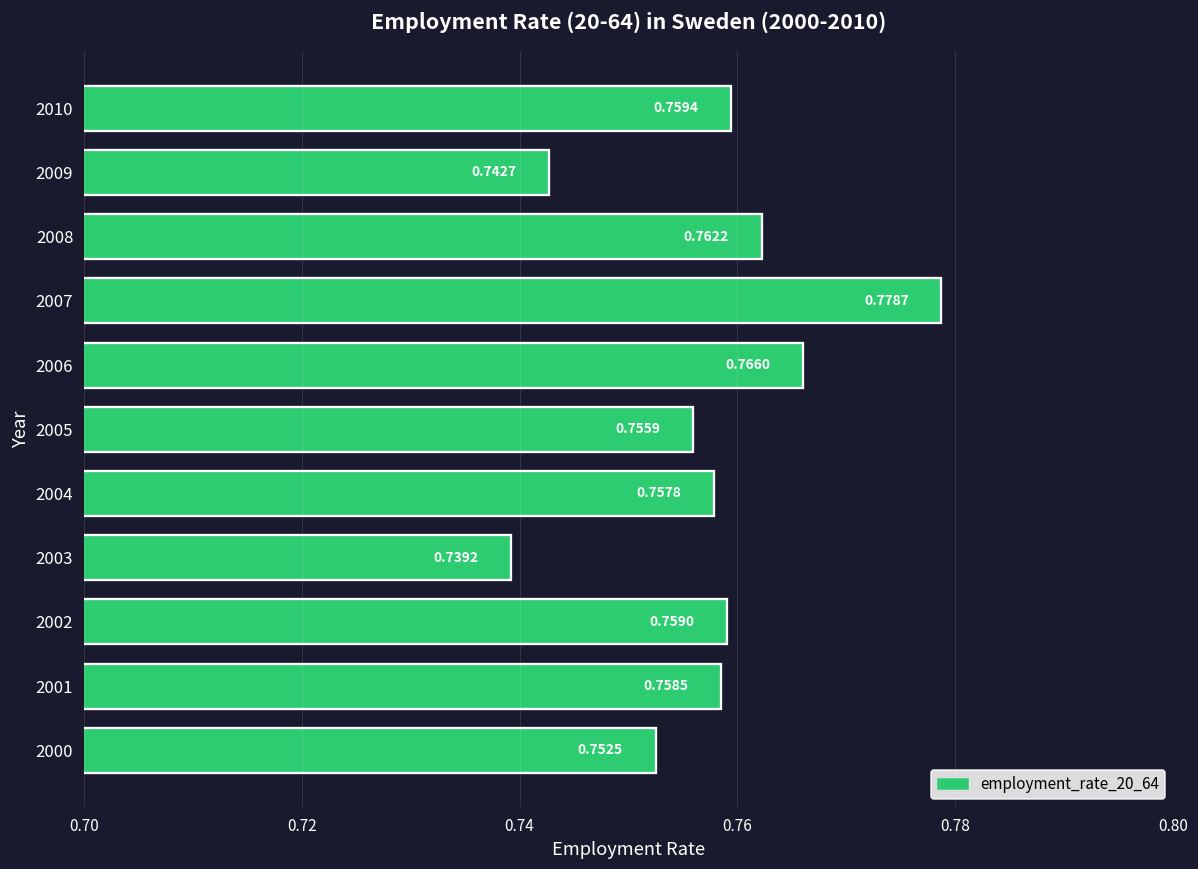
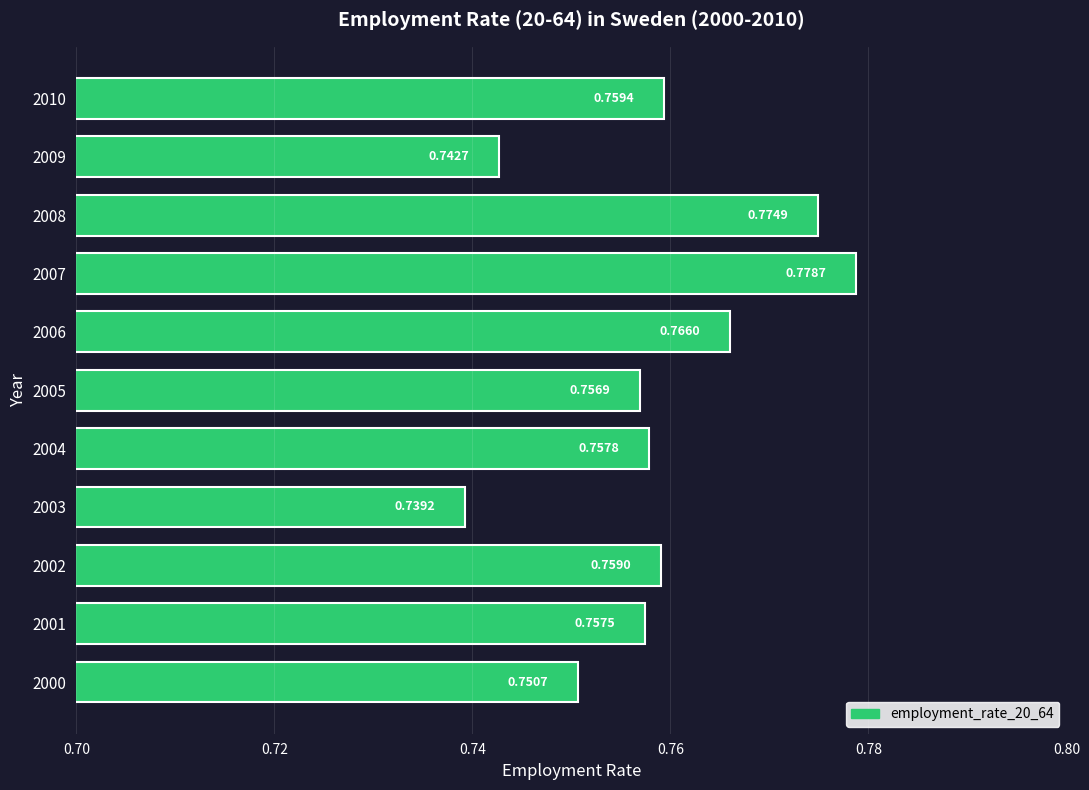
2008: 0.7622 -> 0.7749
2005: 0.7559 -> 0.7569
2001: 0.7585 -> 0.7575
2000: 0.7525 -> 0.7507
